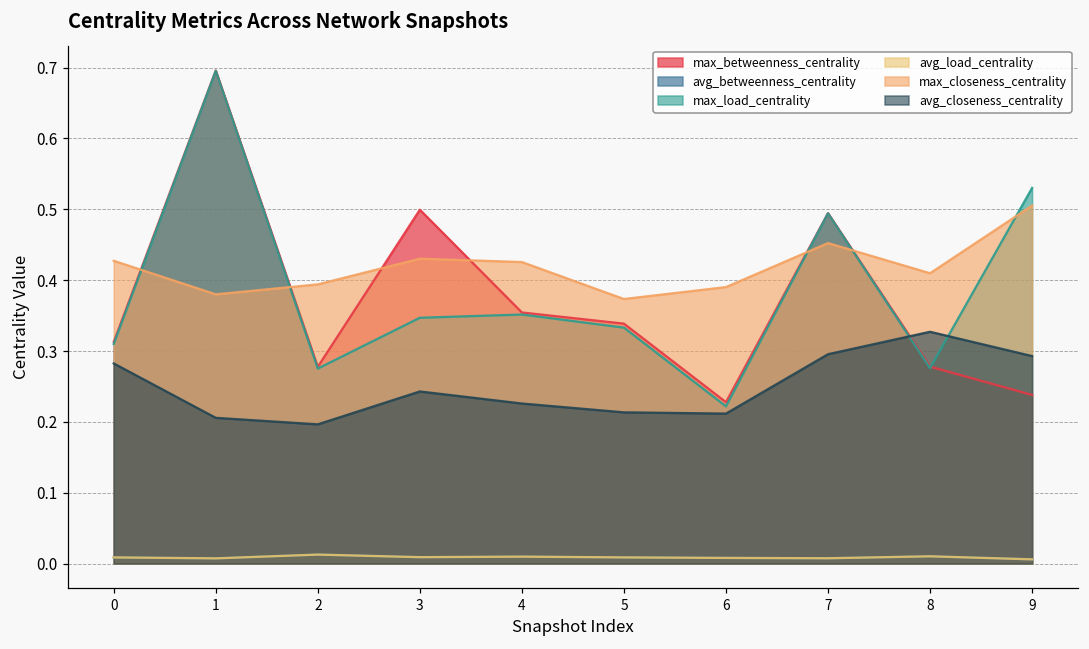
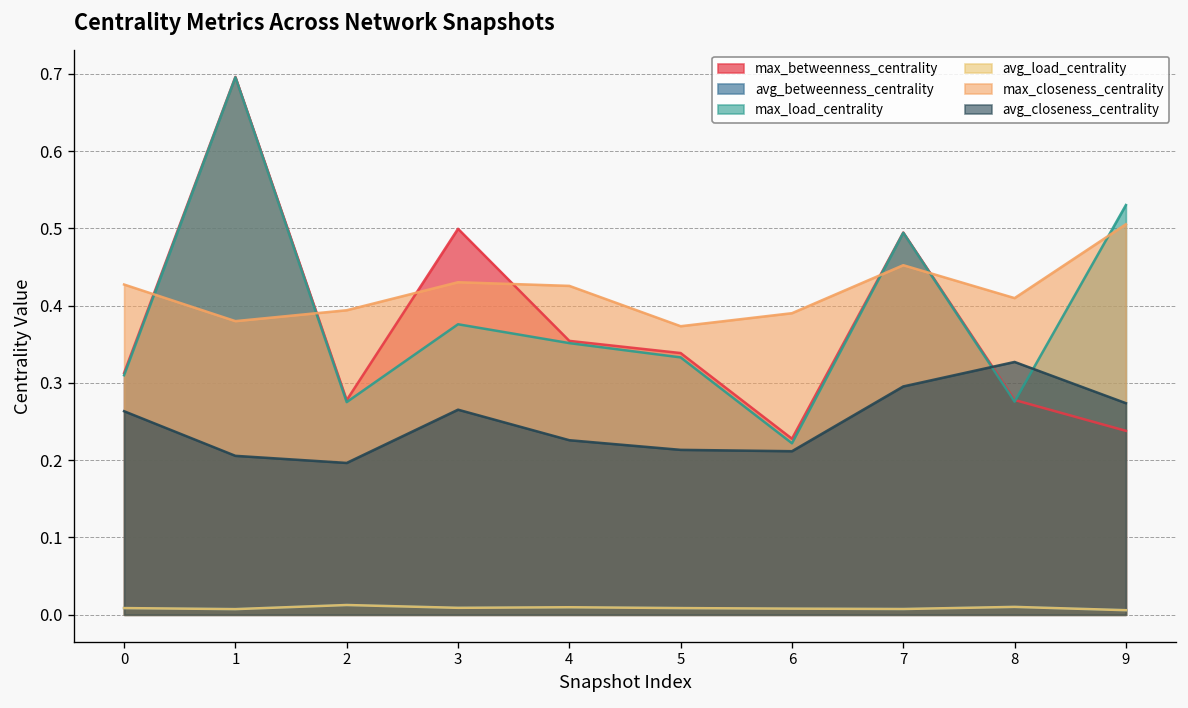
avg_closeness_centrality, 0: 0.28 -> 0.26
max_load_centrality, 3: 0.35 -> 0.38
avg_closeness_centrality, 3: 0.24 -> 0.27
avg_closeness_centrality, 9: 0.29 -> 0.27
